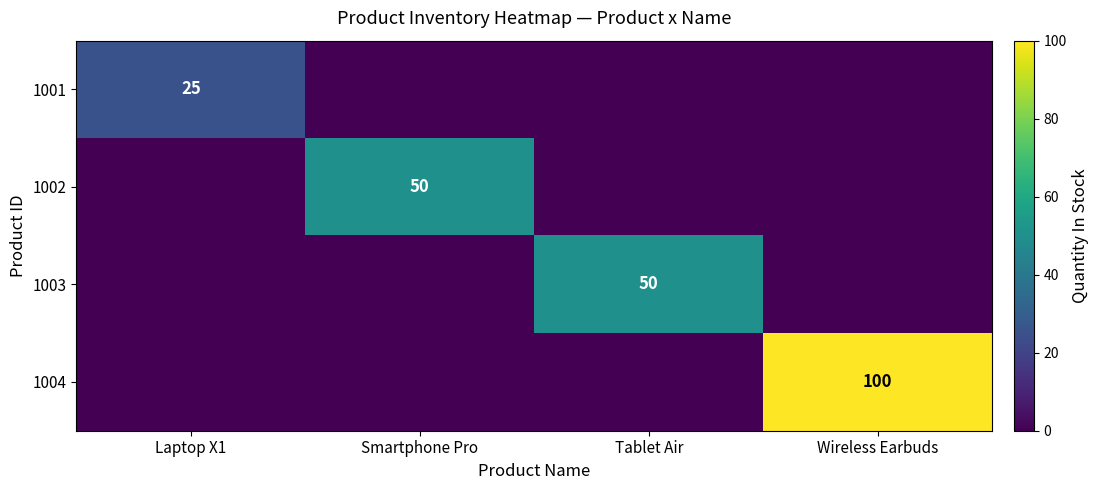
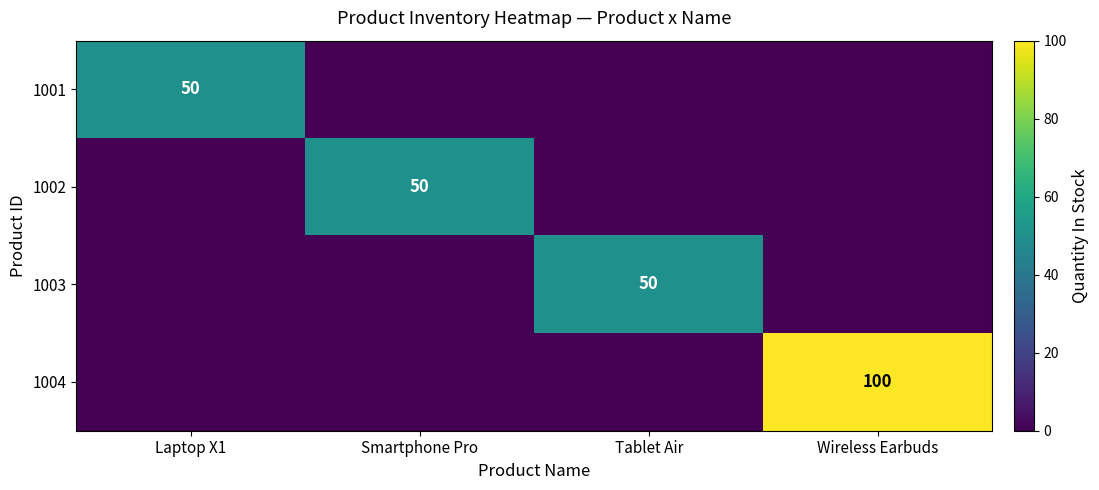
1001, Laptop X1: 25 -> 50
